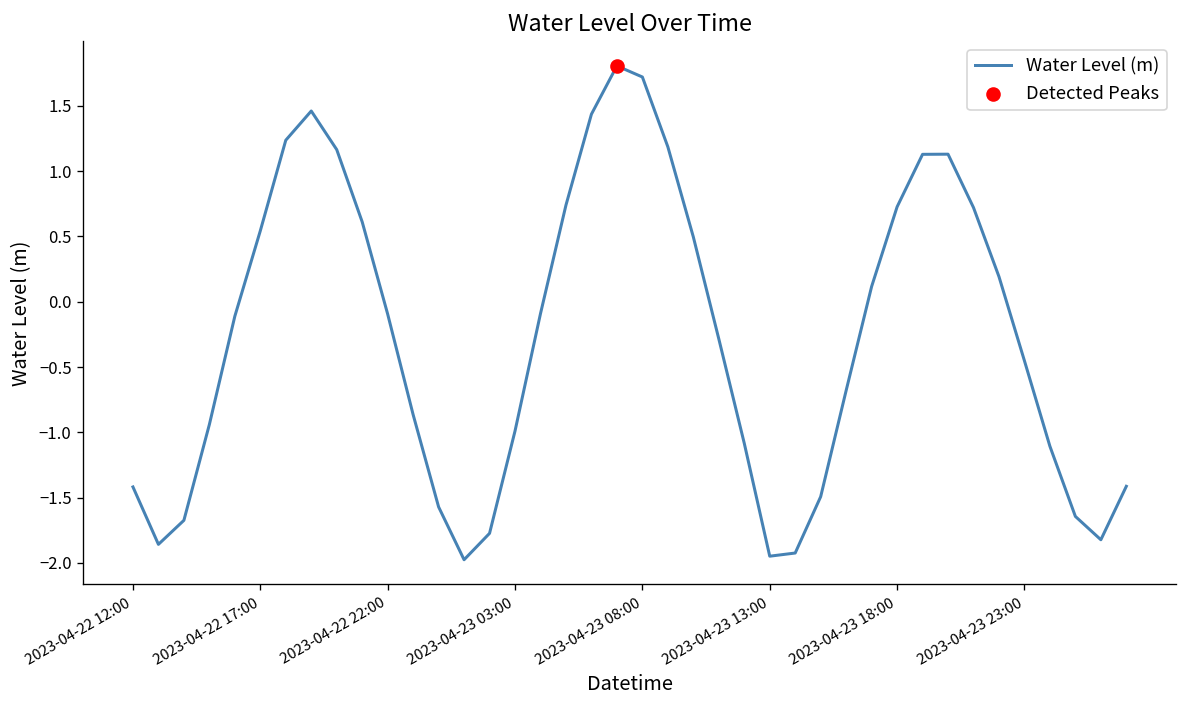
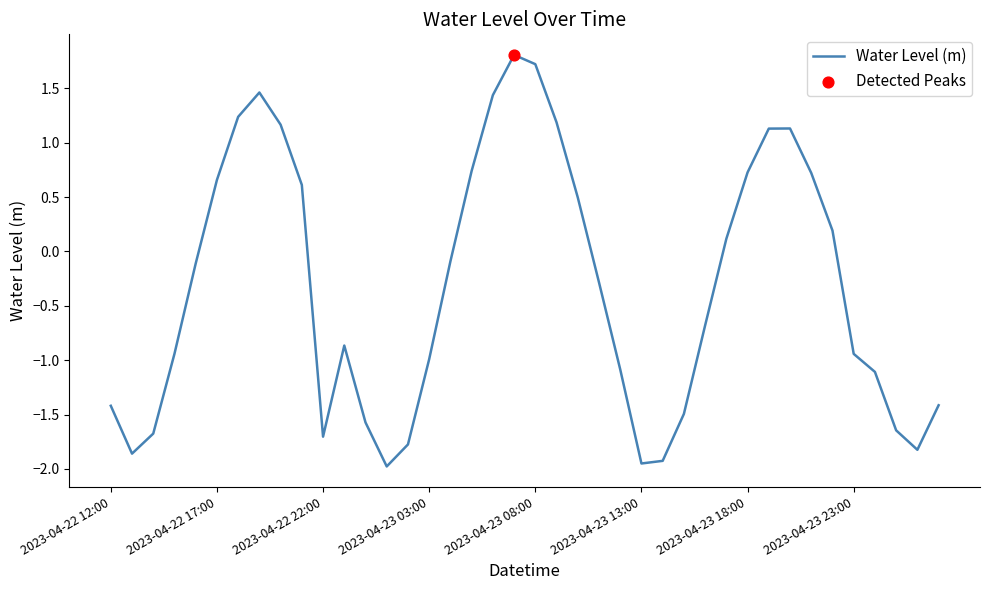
Water Level (m), 2023-04-22 17:00: 0.54 -> 0.66
Water Level (m), 2023-04-22 22:00: -0.09 -> -1.70
Water Level (m), 2023-04-23 23:00: -0.45 -> -0.94
